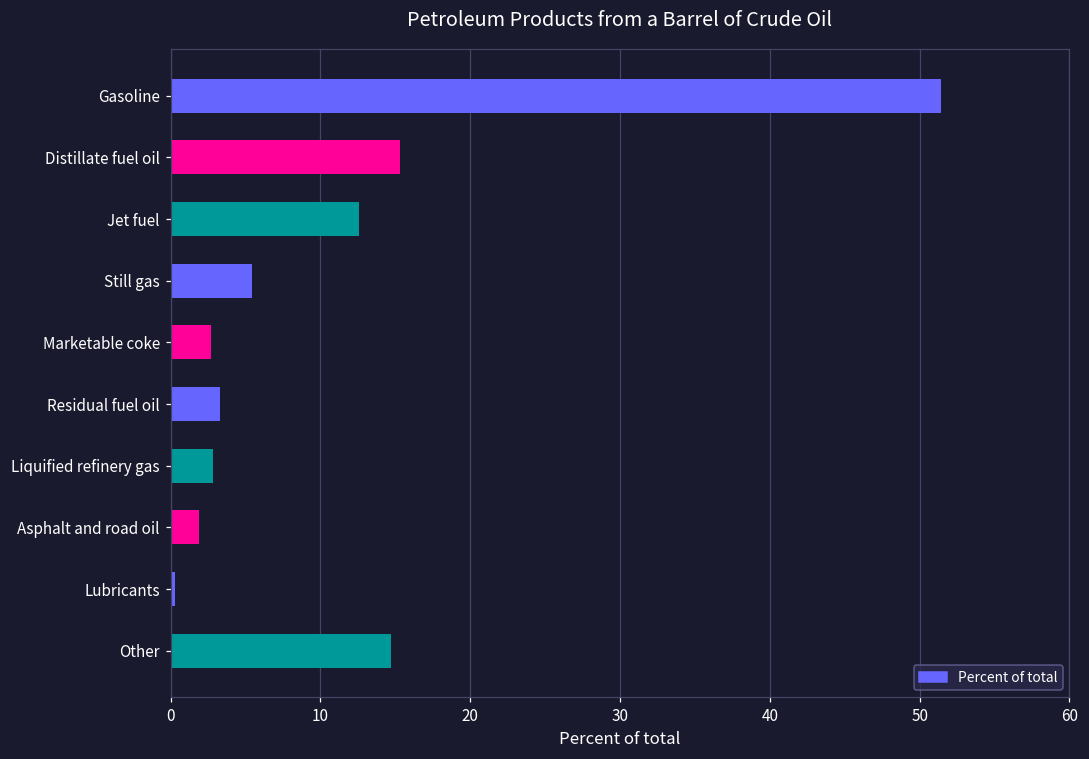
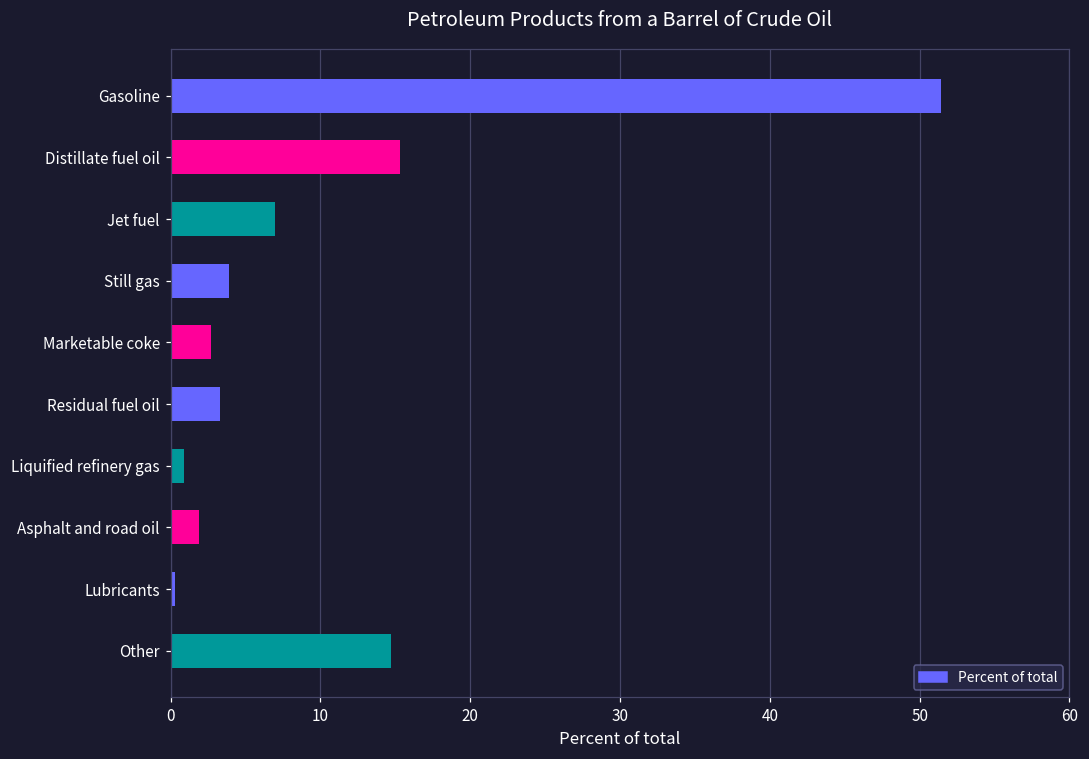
Jet fuel: 12.6 -> 7.0
Still gas: 5.4 -> 3.9
Liquified refinery gas: 2.8 -> 0.9
